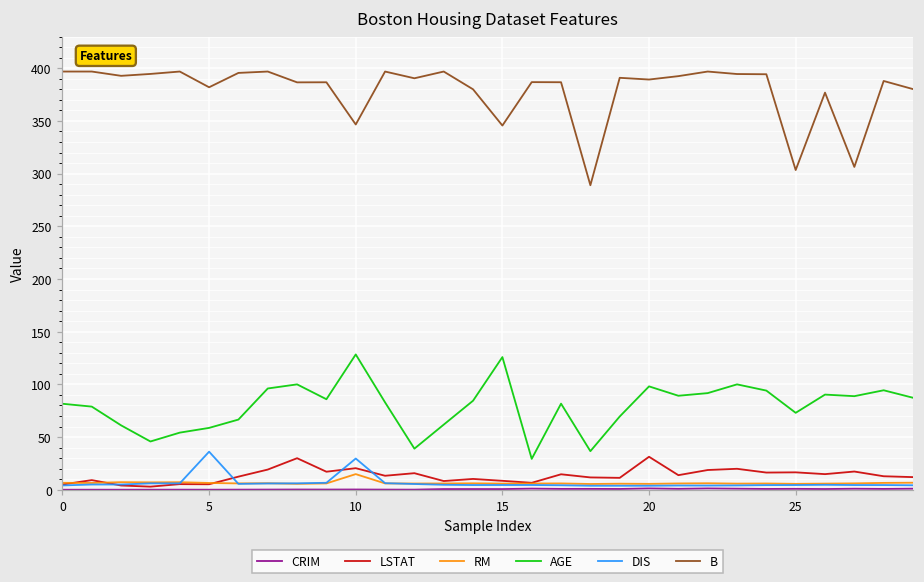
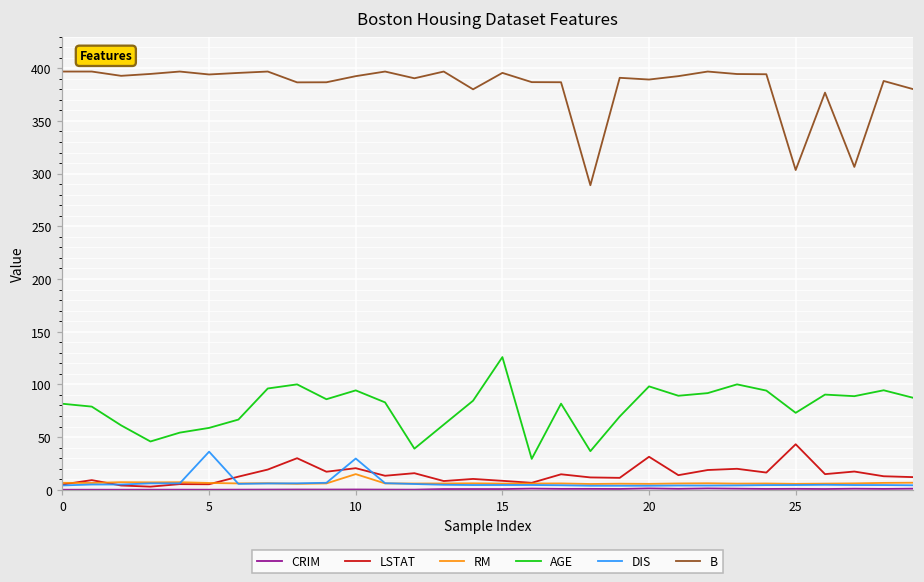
B, 5: 380 -> 390
AGE, 10: 130 -> 90
B, 10: 350 -> 390
B, 15: 350 -> 400
LSTAT, 25: 20 -> 40
